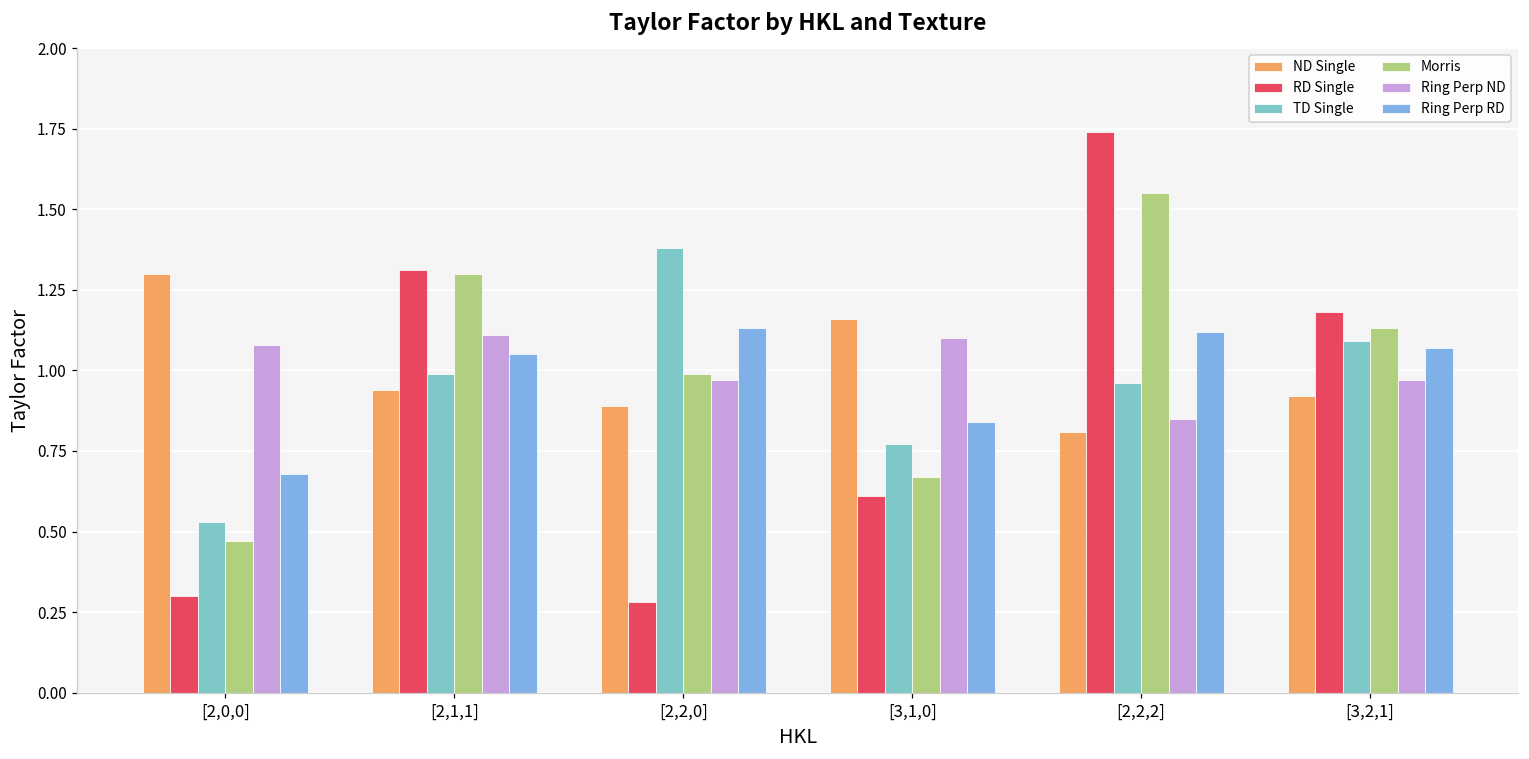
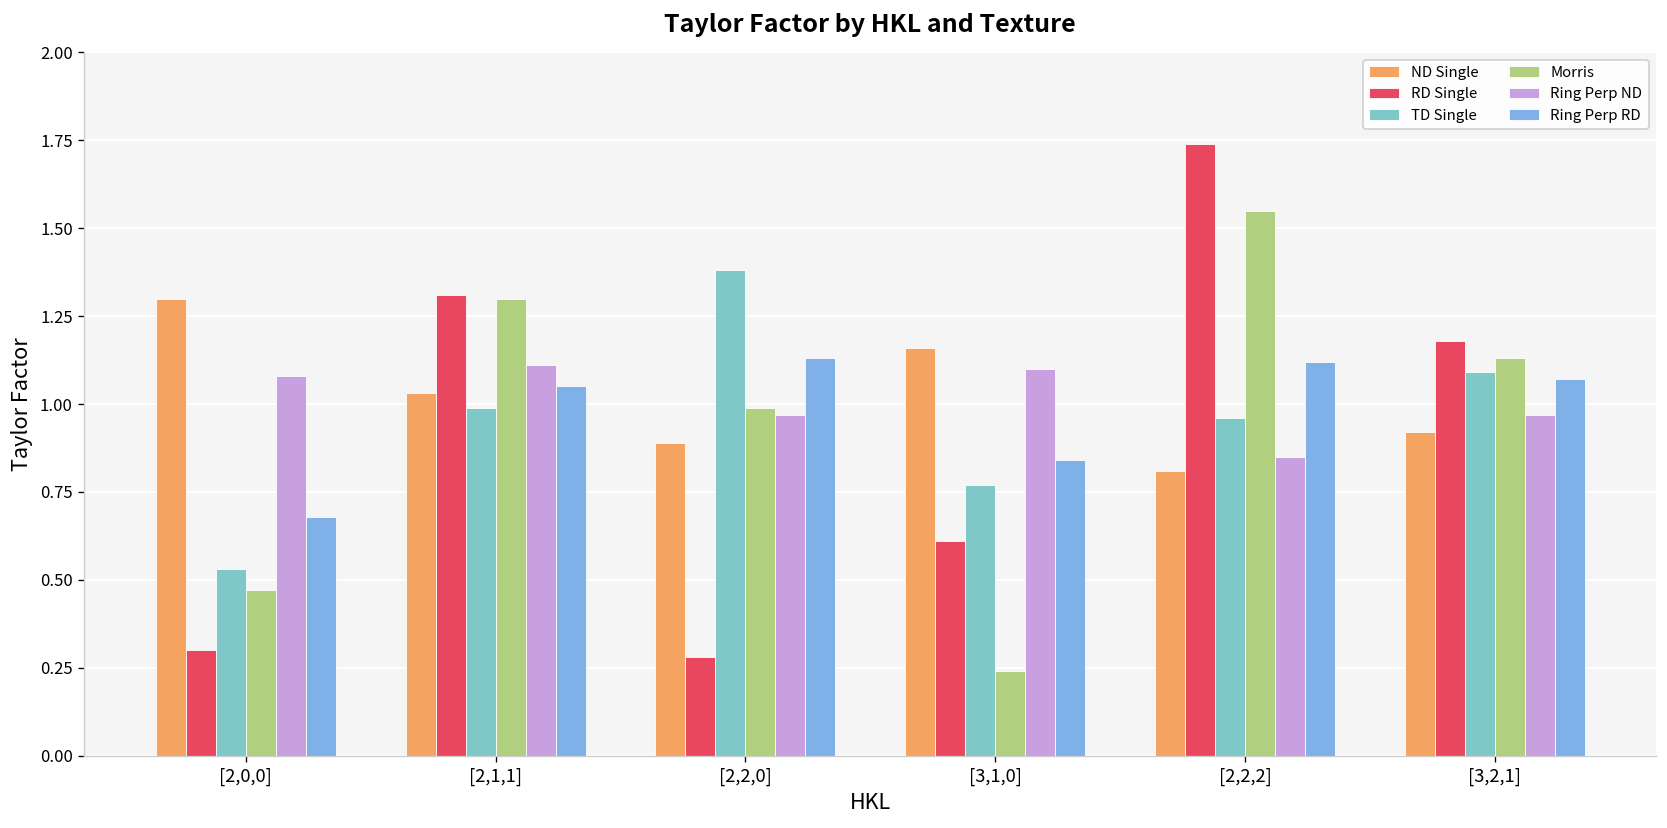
ND Single, [2,1,1]: 0.94 -> 1.03
Morris, [3,1,0]: 0.67 -> 0.24
